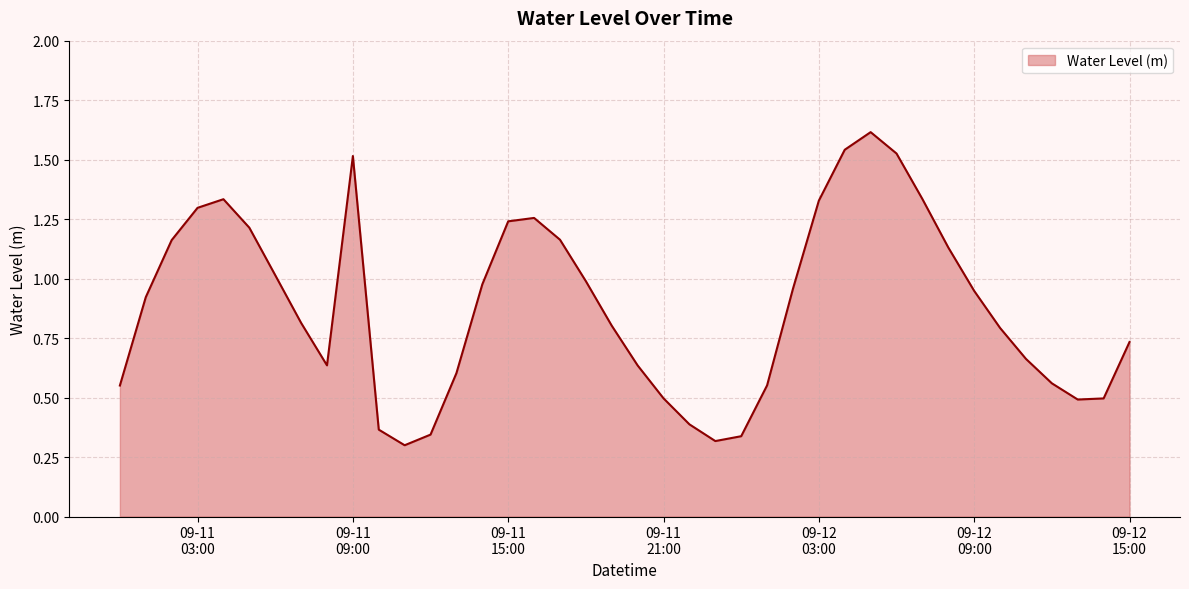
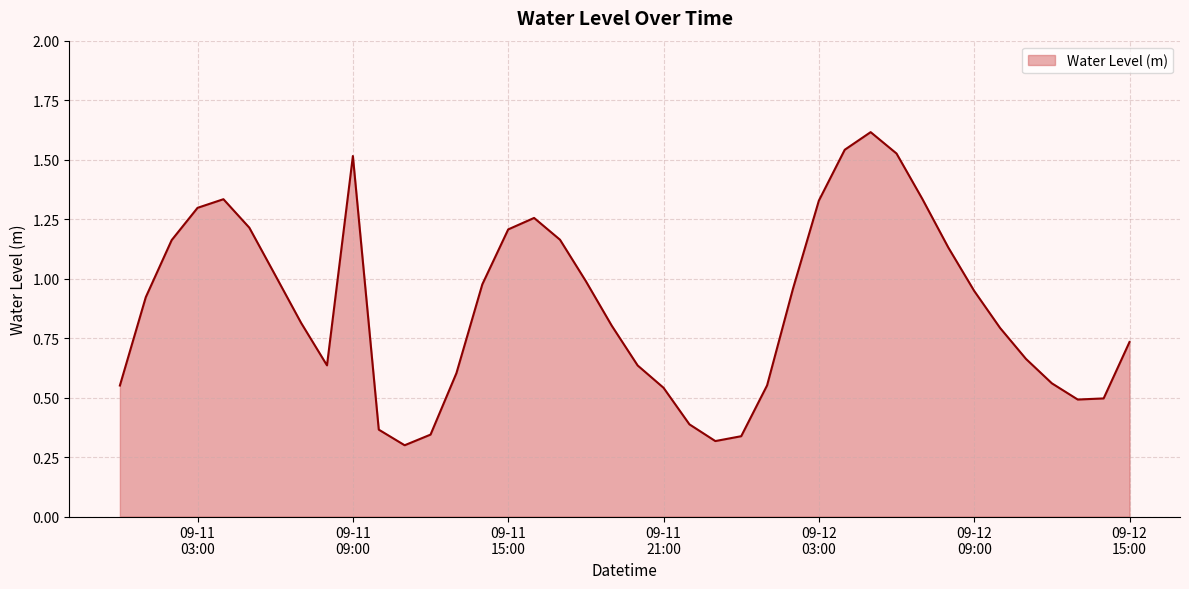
09-11 15:00: 1.24 -> 1.21
09-11 21:00: 0.50 -> 0.54
